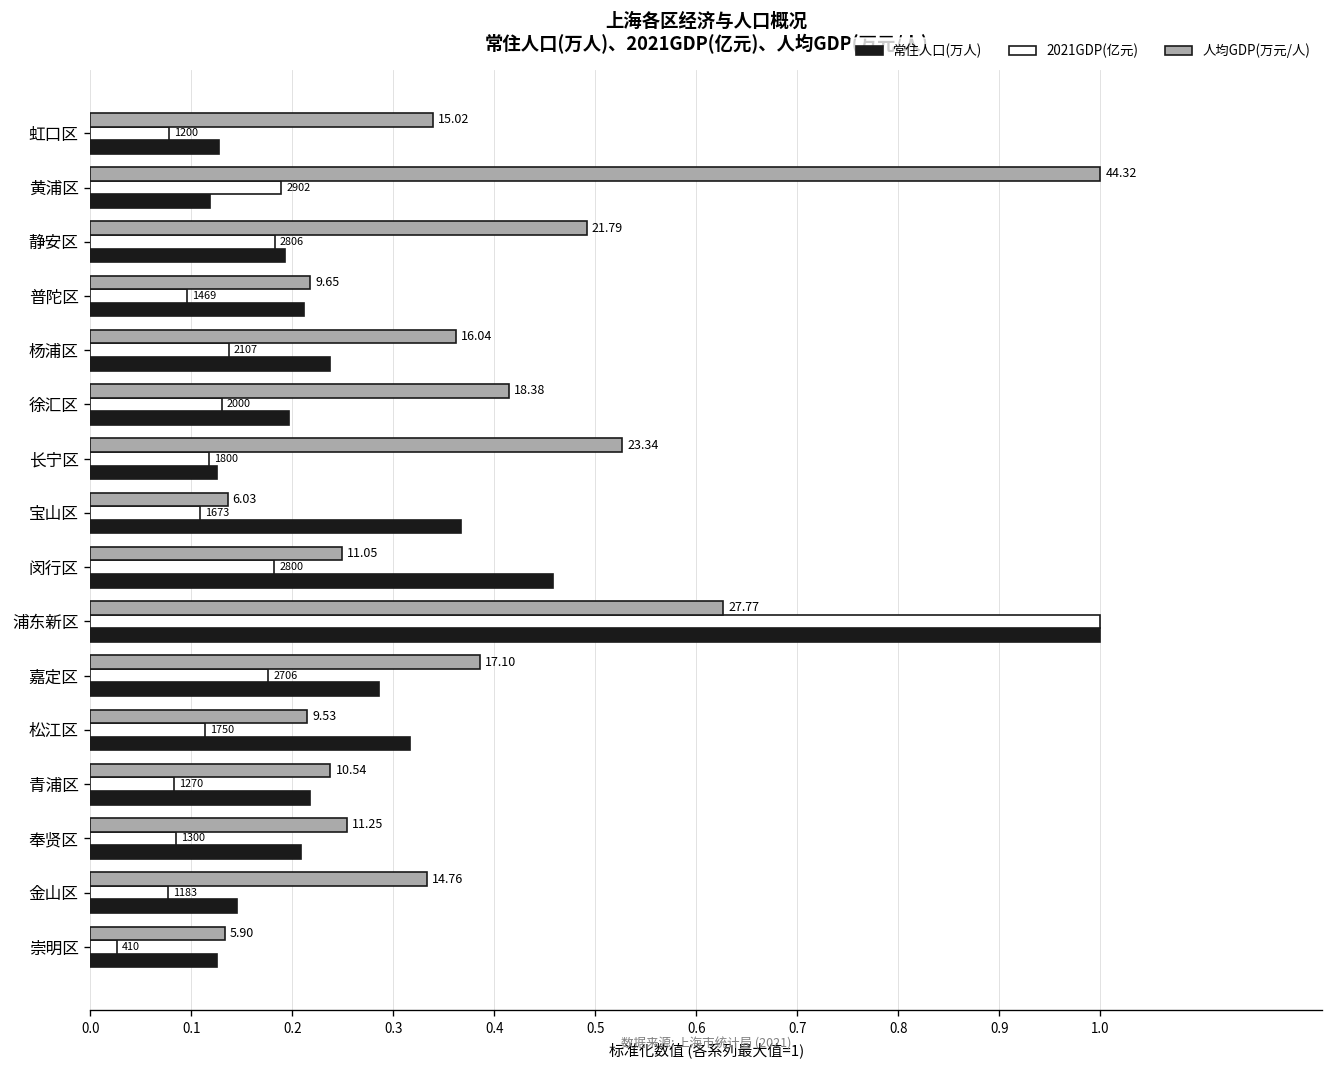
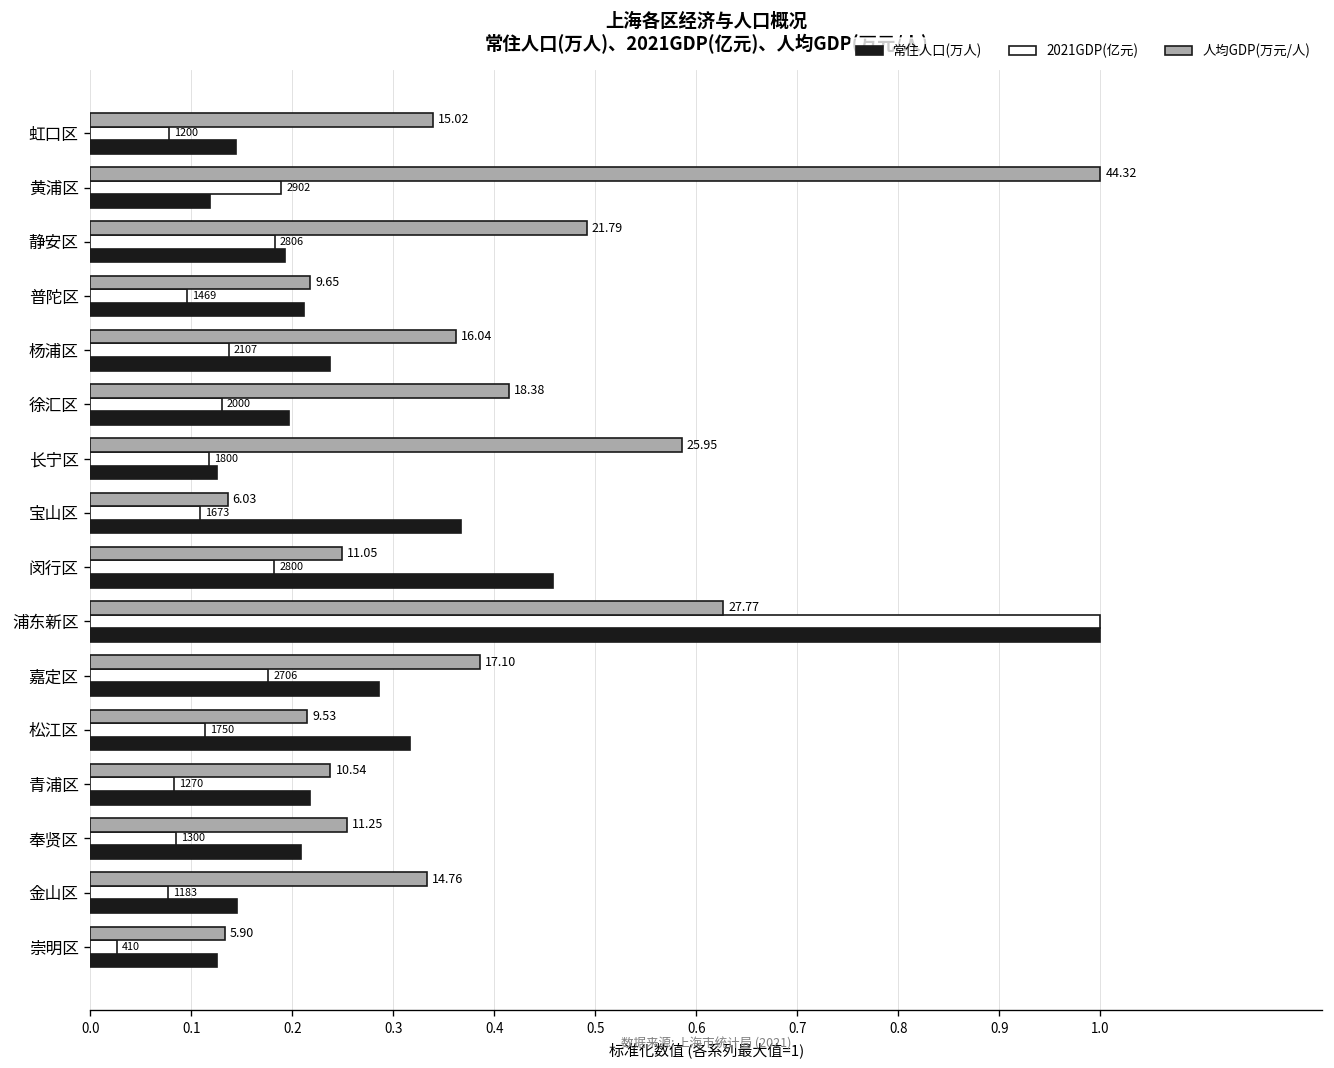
常住人口(万人), 虹口区: 0.13 -> 0.14
人均GDP(万元/人), 长宁区: 23.34 -> 25.95
